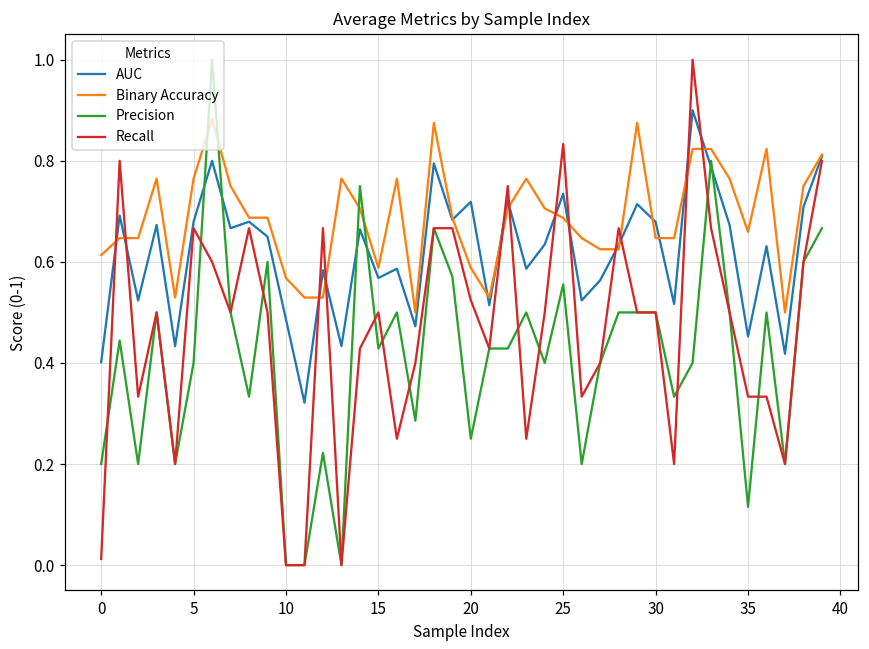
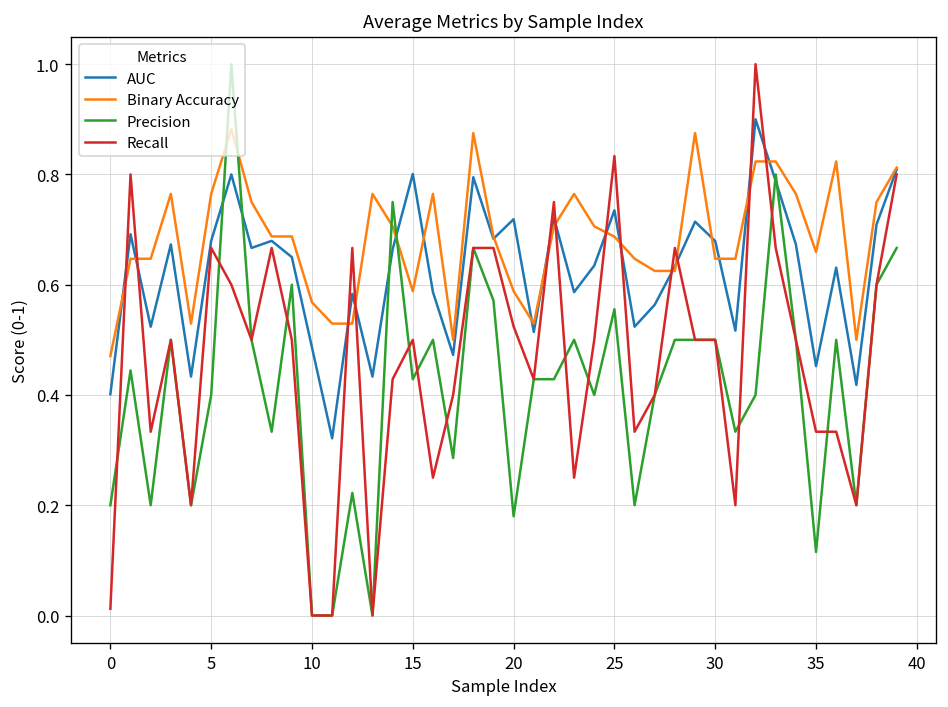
Binary Accuracy, 0: 0.61 -> 0.47
AUC, 15: 0.57 -> 0.80
Precision, 20: 0.25 -> 0.18
